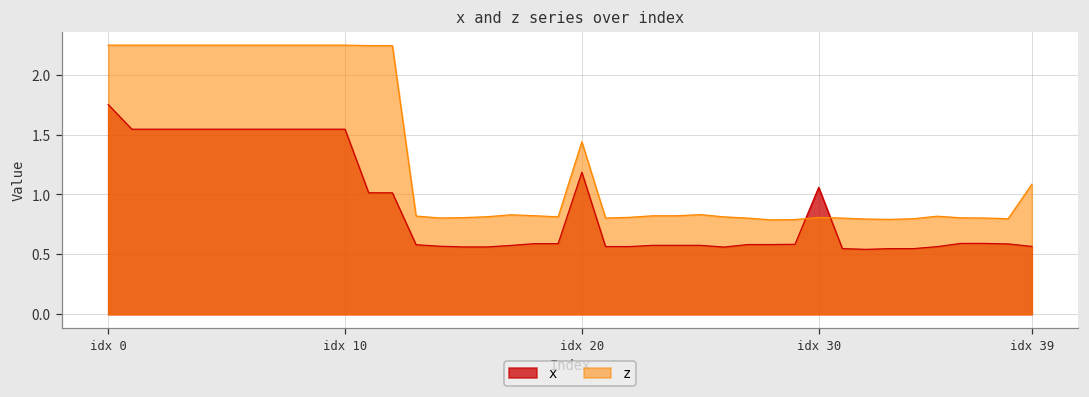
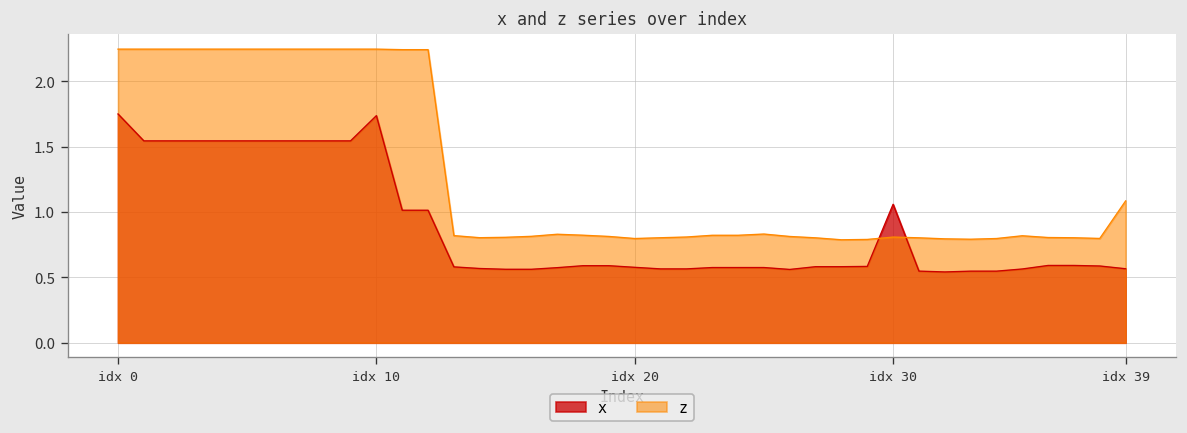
x, idx 10: 1.55 -> 1.74
x, idx 20: 1.19 -> 0.58
z, idx 20: 1.44 -> 0.80
